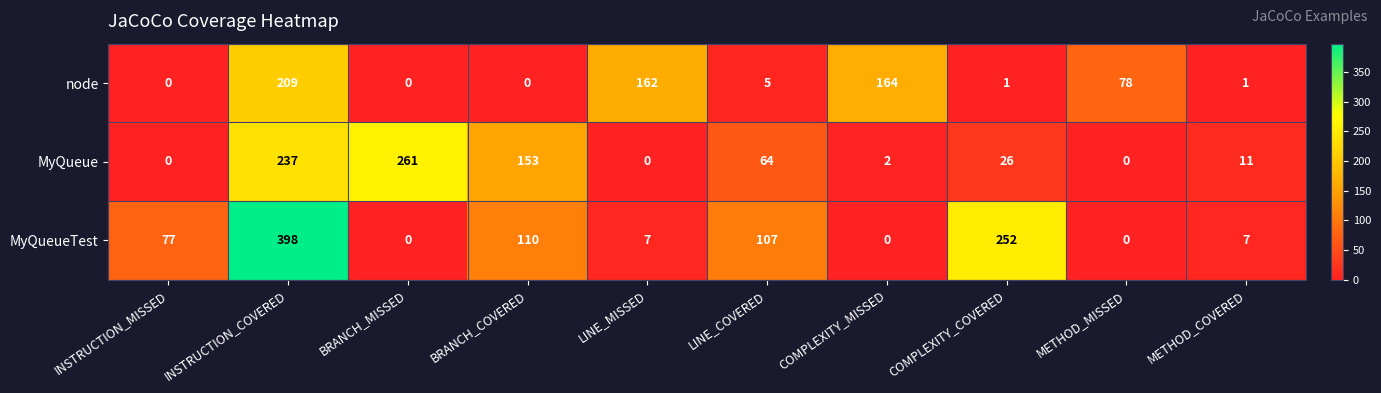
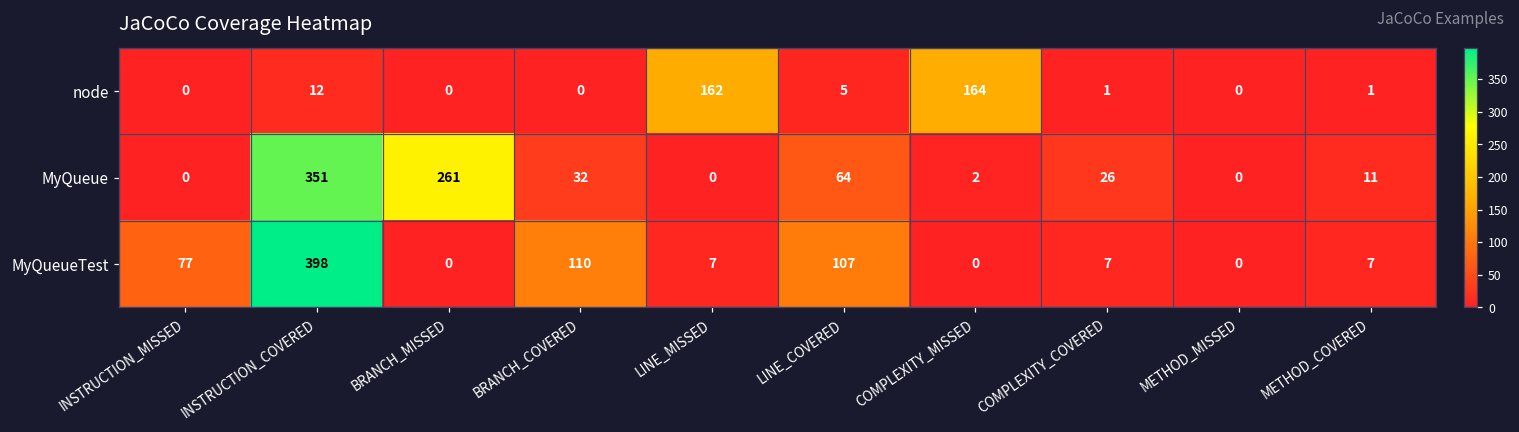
node, INSTRUCTION_COVERED: 209 -> 12
node, METHOD_MISSED: 78 -> 0
MyQueue, INSTRUCTION_COVERED: 237 -> 351
MyQueue, BRANCH_COVERED: 153 -> 32
MyQueueTest, COMPLEXITY_COVERED: 252 -> 7
